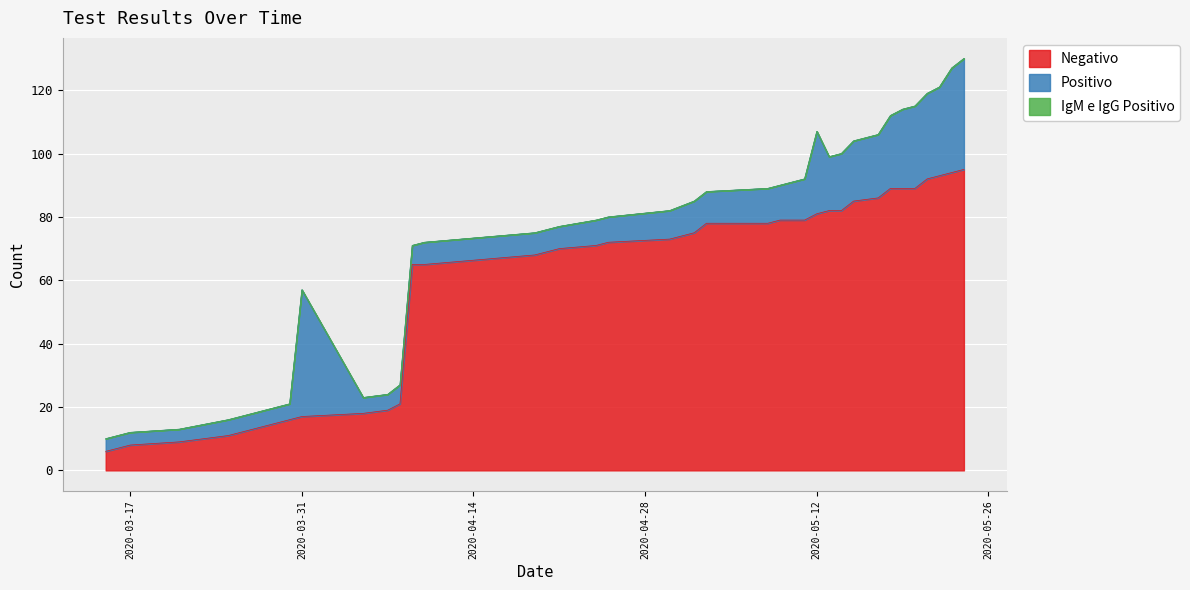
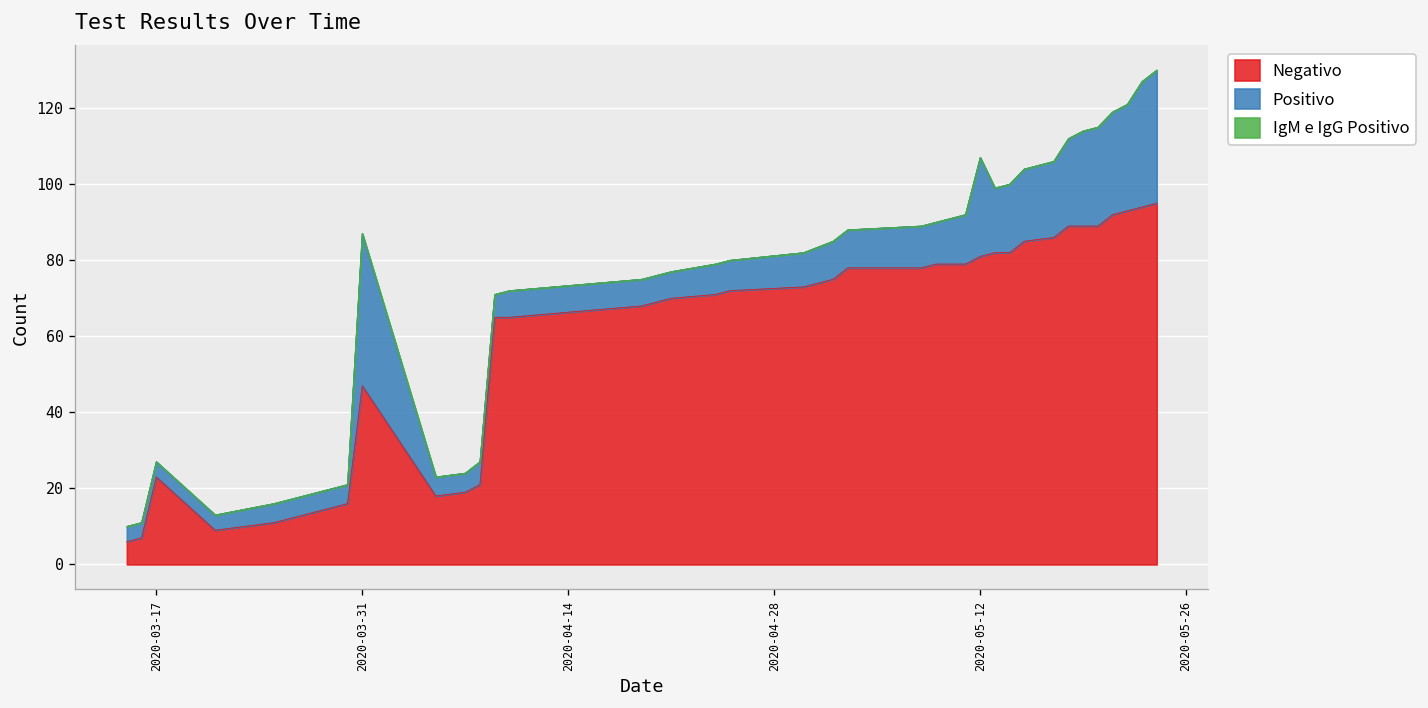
Negativo, 2020-03-17: 8 -> 23
Negativo, 2020-03-31: 17 -> 47
